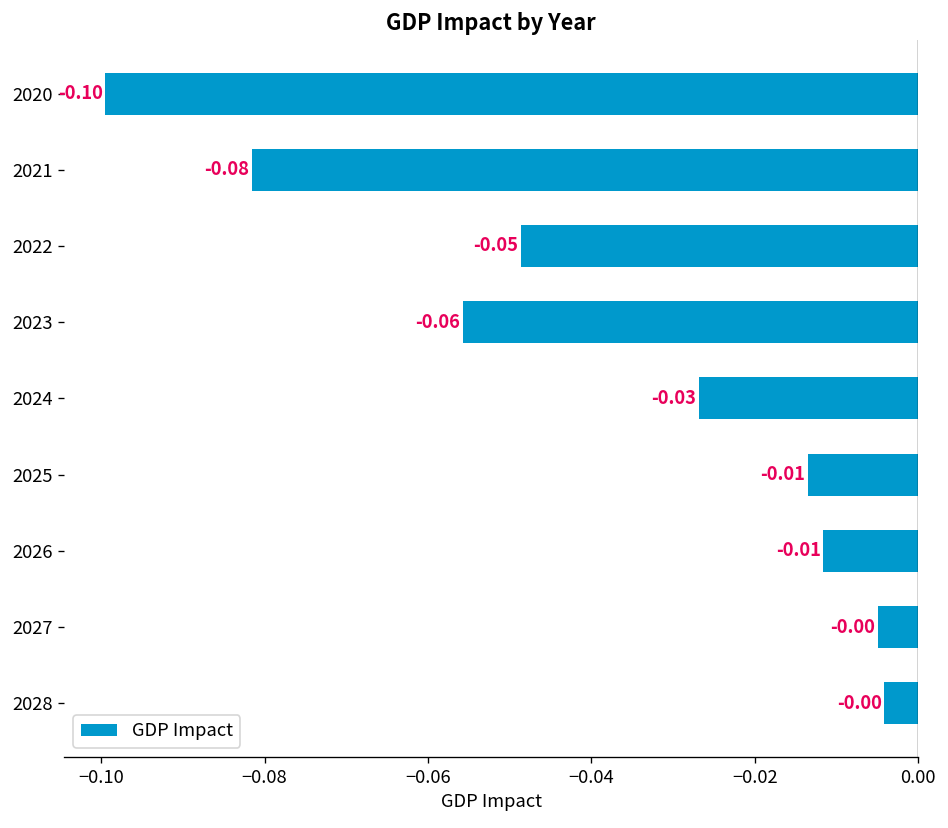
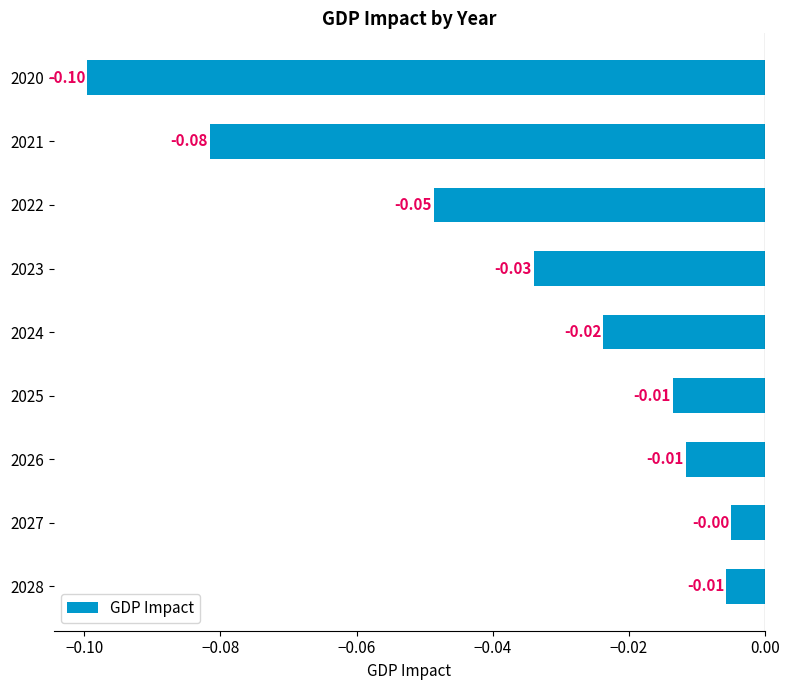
2023: -0.06 -> -0.03
2024: -0.03 -> -0.02
2028: -0.00 -> -0.01
